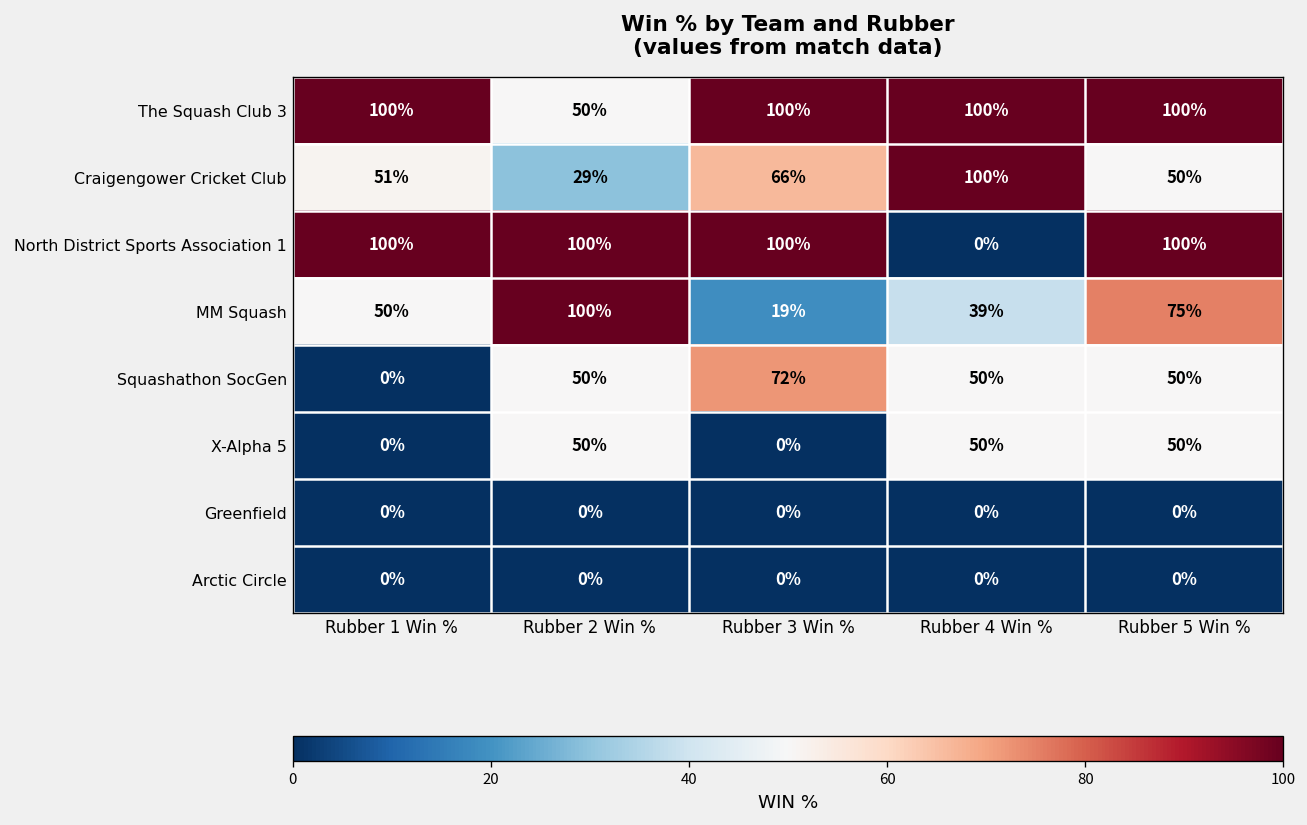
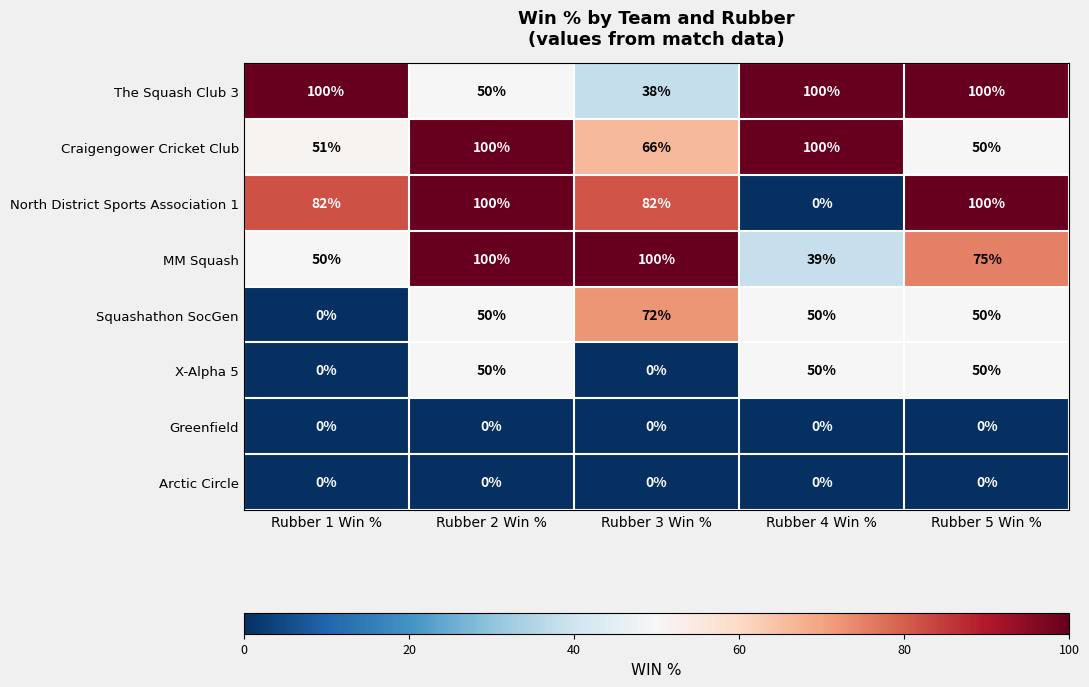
The Squash Club 3, Rubber 3 Win %: 100% -> 38%
Craigengower Cricket Club, Rubber 2 Win %: 29% -> 100%
North District Sports Association 1, Rubber 1 Win %: 100% -> 82%
North District Sports Association 1, Rubber 3 Win %: 100% -> 82%
MM Squash, Rubber 3 Win %: 19% -> 100%
